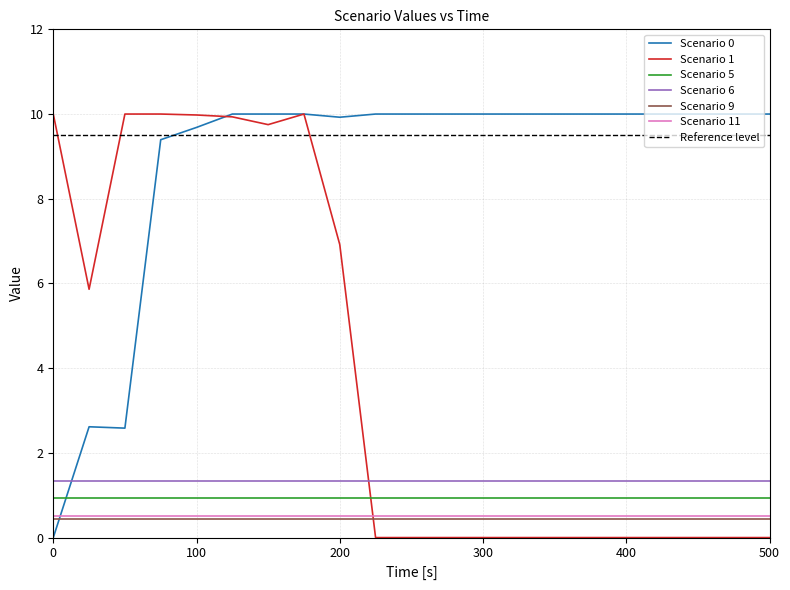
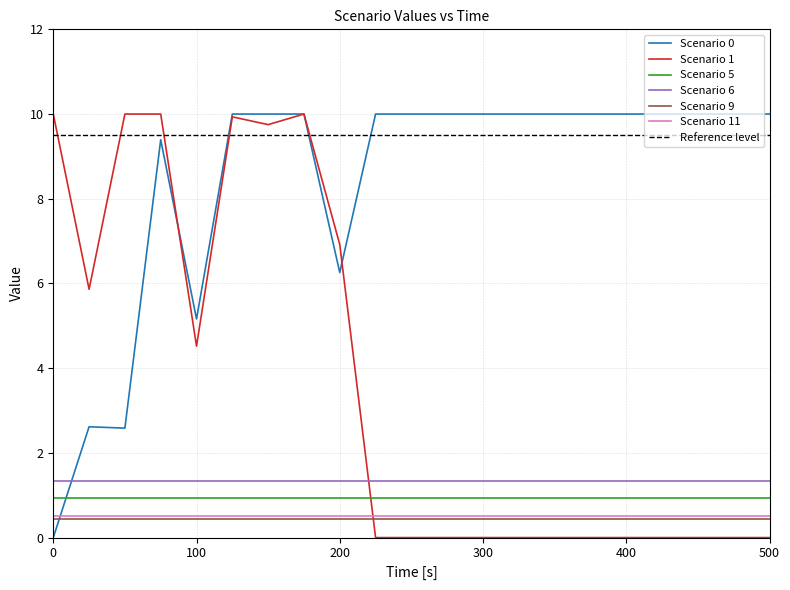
Scenario 0, 100: 9.7 -> 5.2
Scenario 1, 100: 10.0 -> 4.5
Scenario 0, 200: 9.9 -> 6.3
